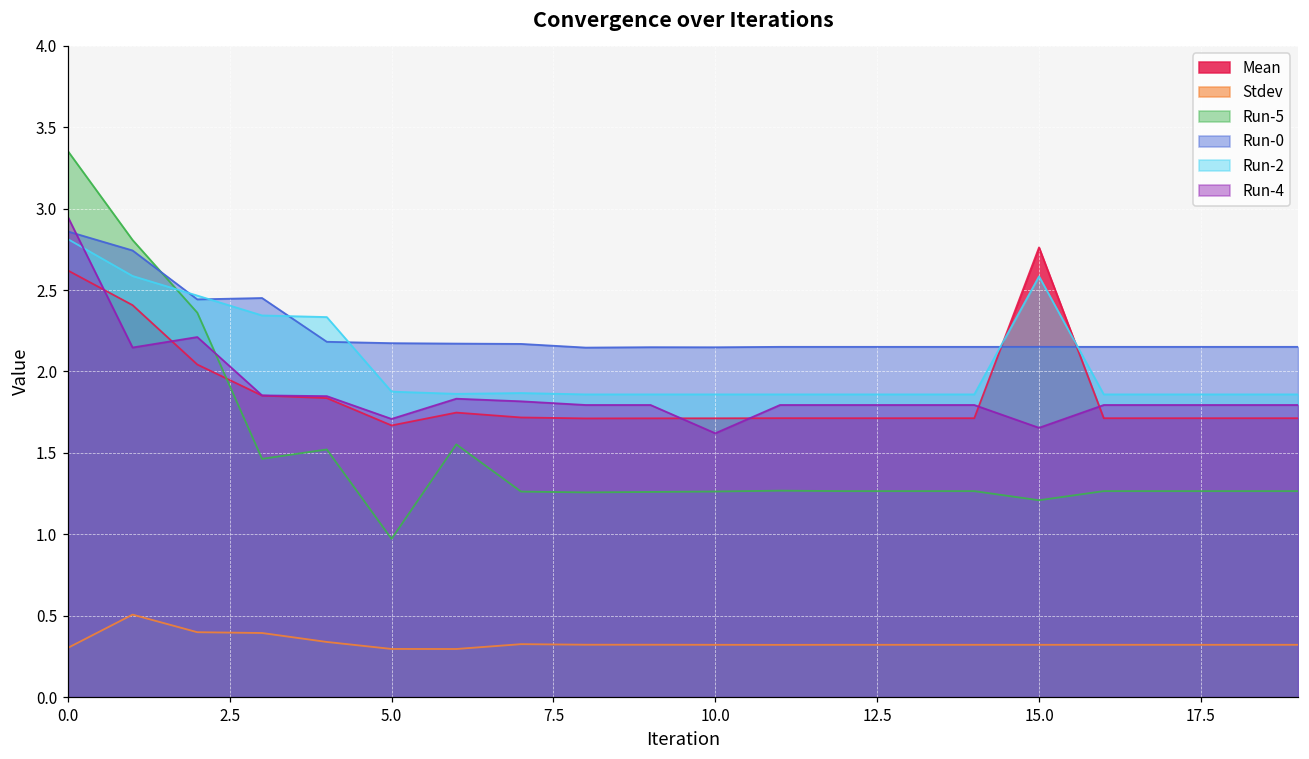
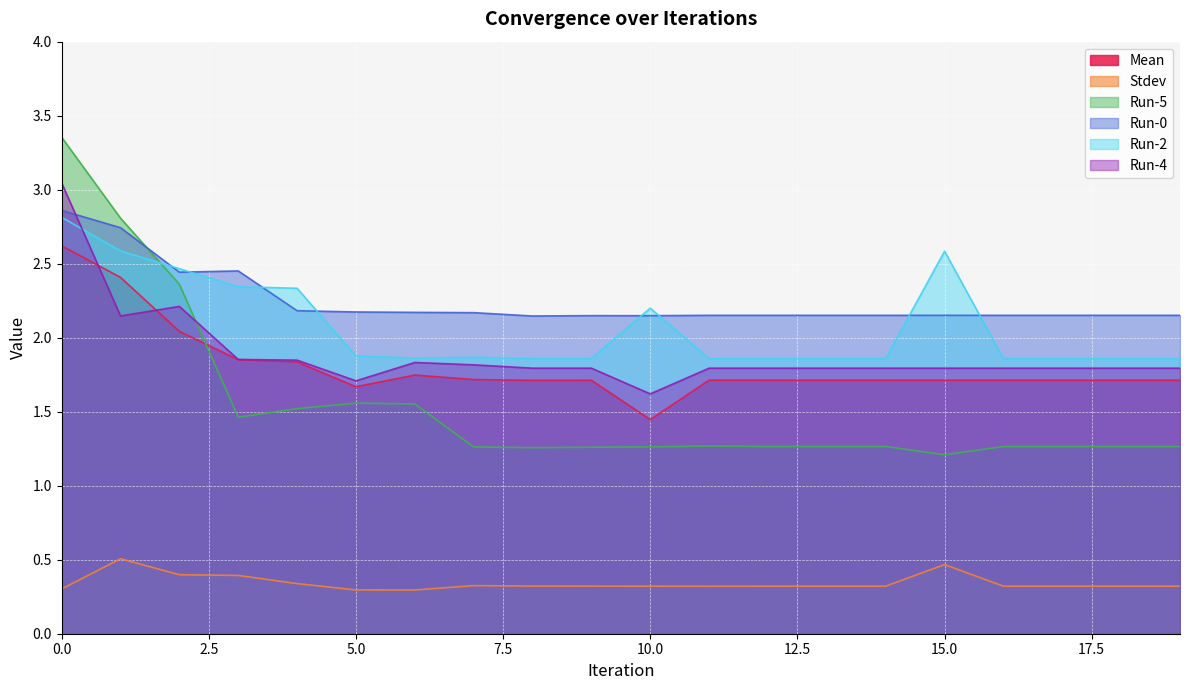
Run-4, 0.0: 2.95 -> 3.05
Run-5, 5.0: 0.97 -> 1.56
Mean, 10.0: 1.71 -> 1.45
Run-2, 10.0: 1.86 -> 2.20
Mean, 15.0: 2.76 -> 1.71
Stdev, 15.0: 0.32 -> 0.47
Run-4, 15.0: 1.65 -> 1.79
